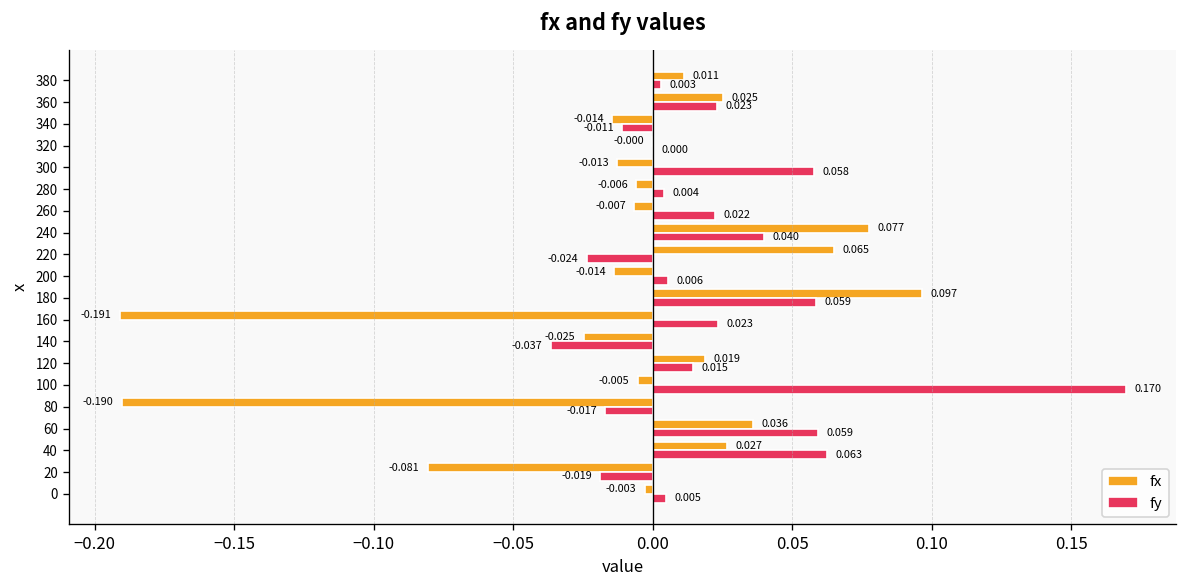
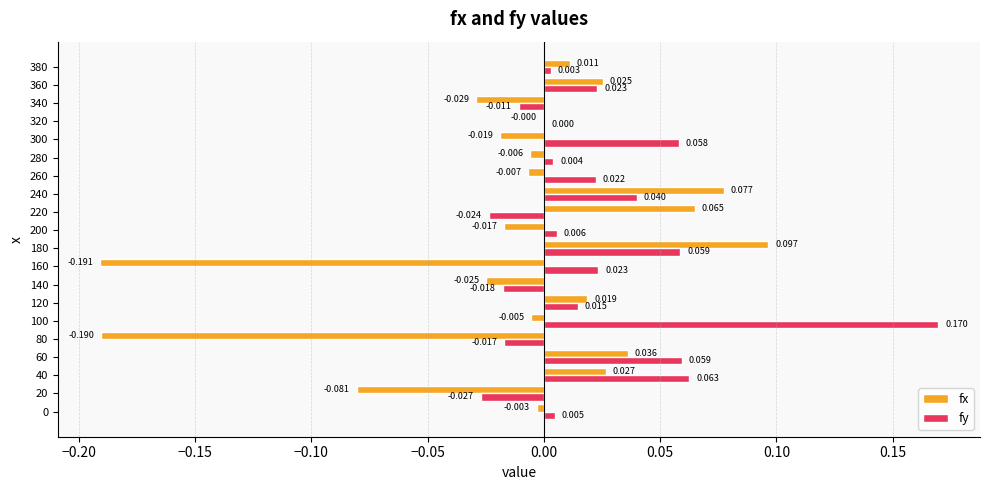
fx, 340: -0.014 -> -0.029
fx, 300: -0.013 -> -0.019
fx, 200: -0.014 -> -0.017
fy, 140: -0.037 -> -0.018
fy, 20: -0.019 -> -0.027
